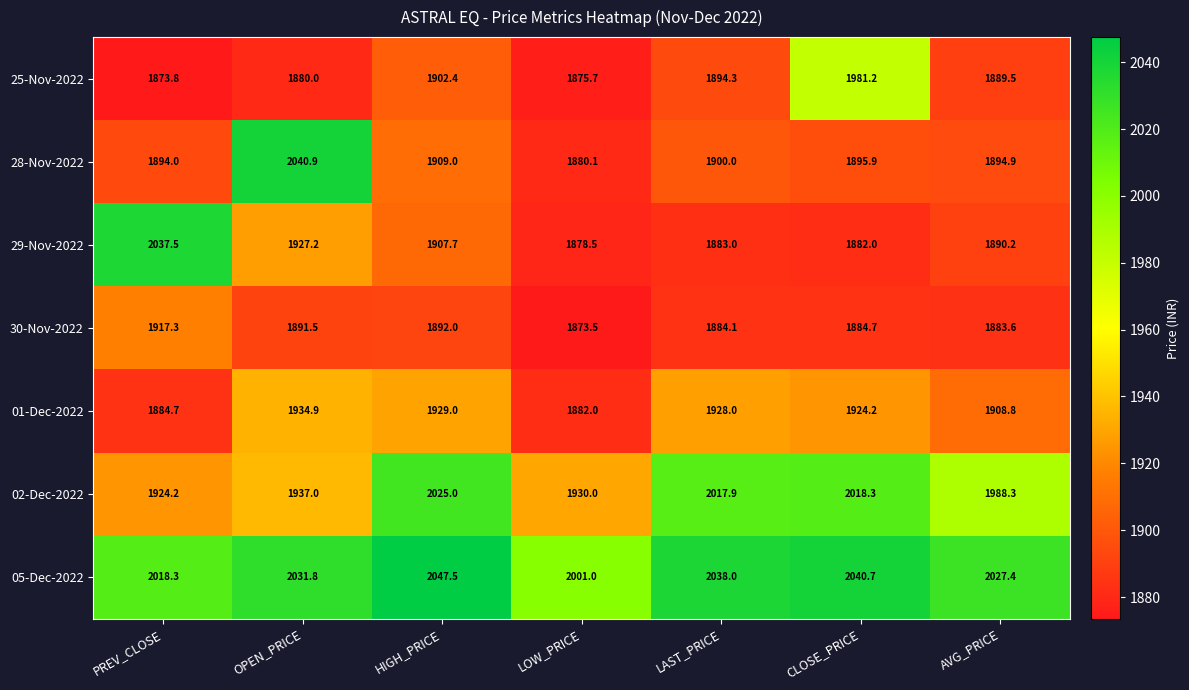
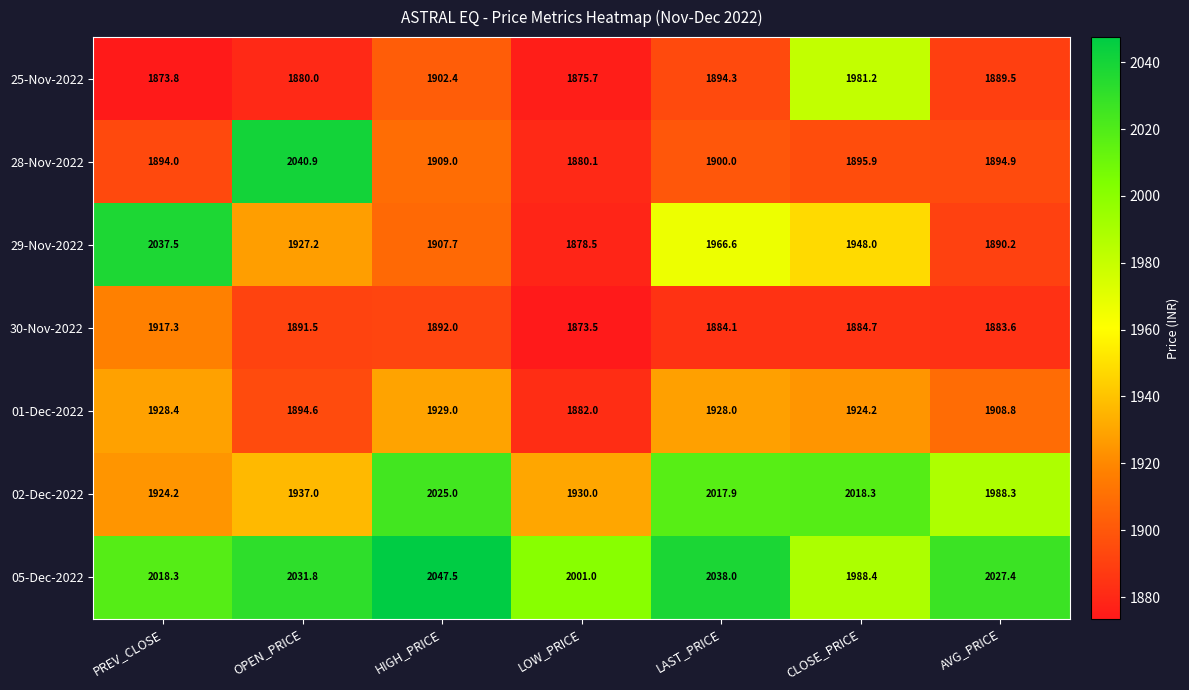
29-Nov-2022, LAST_PRICE: 1883.0 -> 1966.6
29-Nov-2022, CLOSE_PRICE: 1882.0 -> 1948.0
01-Dec-2022, PREV_CLOSE: 1884.7 -> 1928.4
01-Dec-2022, OPEN_PRICE: 1934.9 -> 1894.6
05-Dec-2022, CLOSE_PRICE: 2040.7 -> 1988.4
